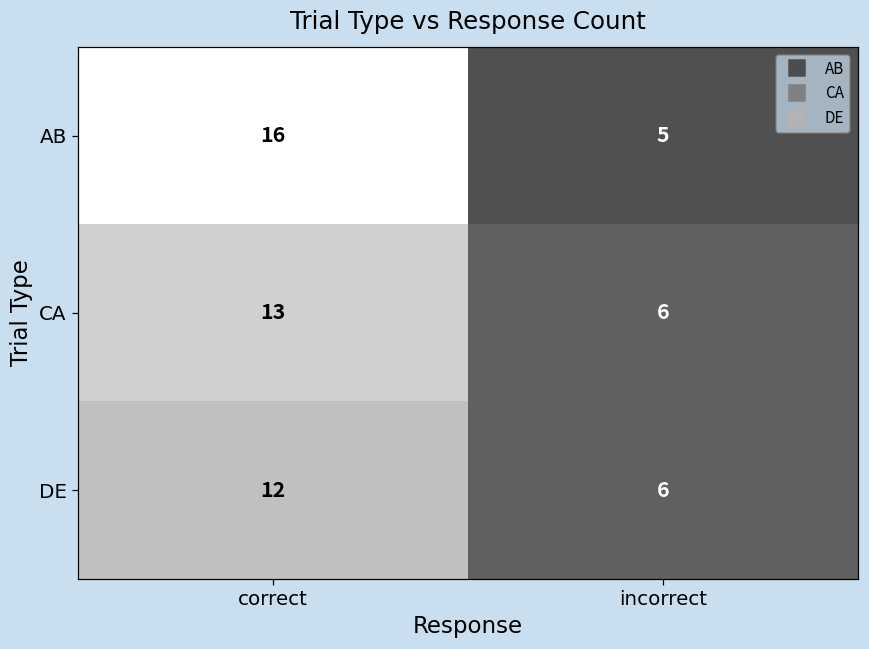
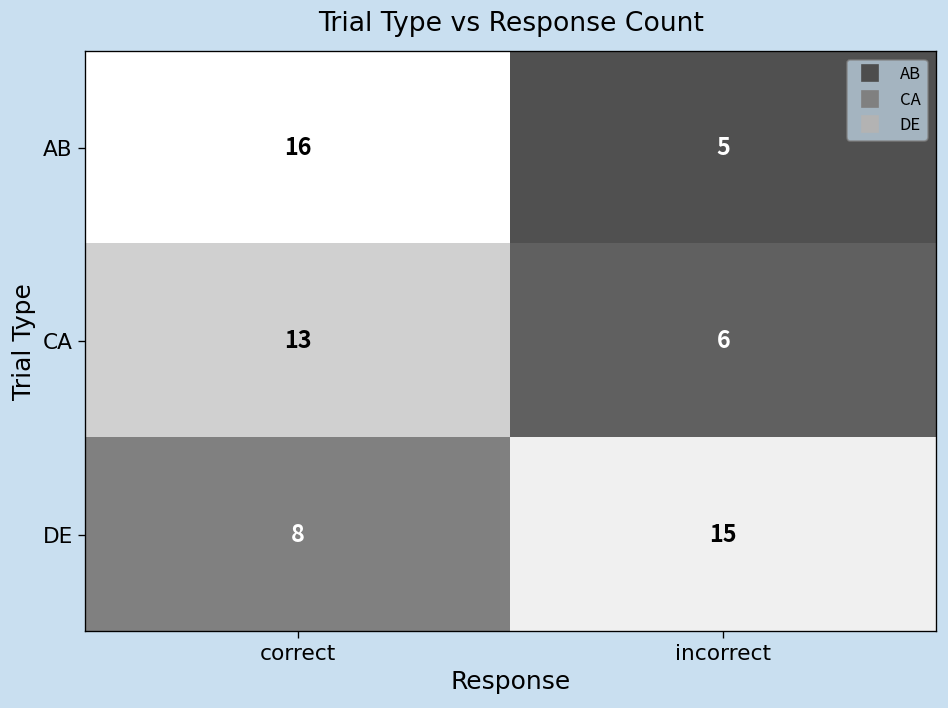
DE, correct: 12 -> 8
DE, incorrect: 6 -> 15
